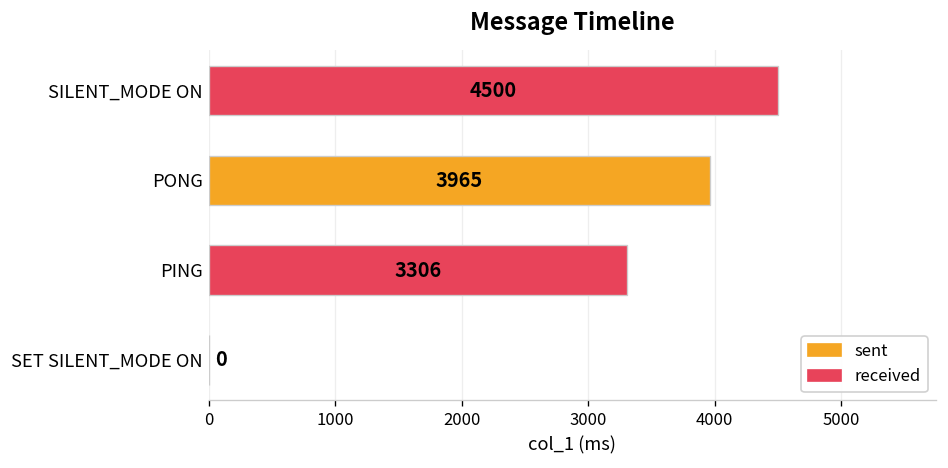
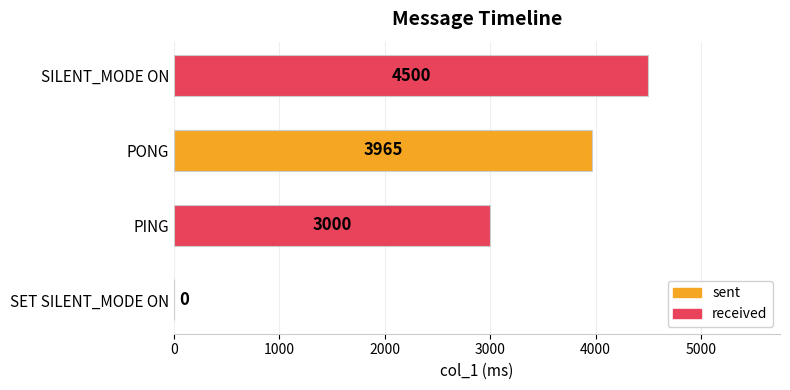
PING: 3306 -> 3000
